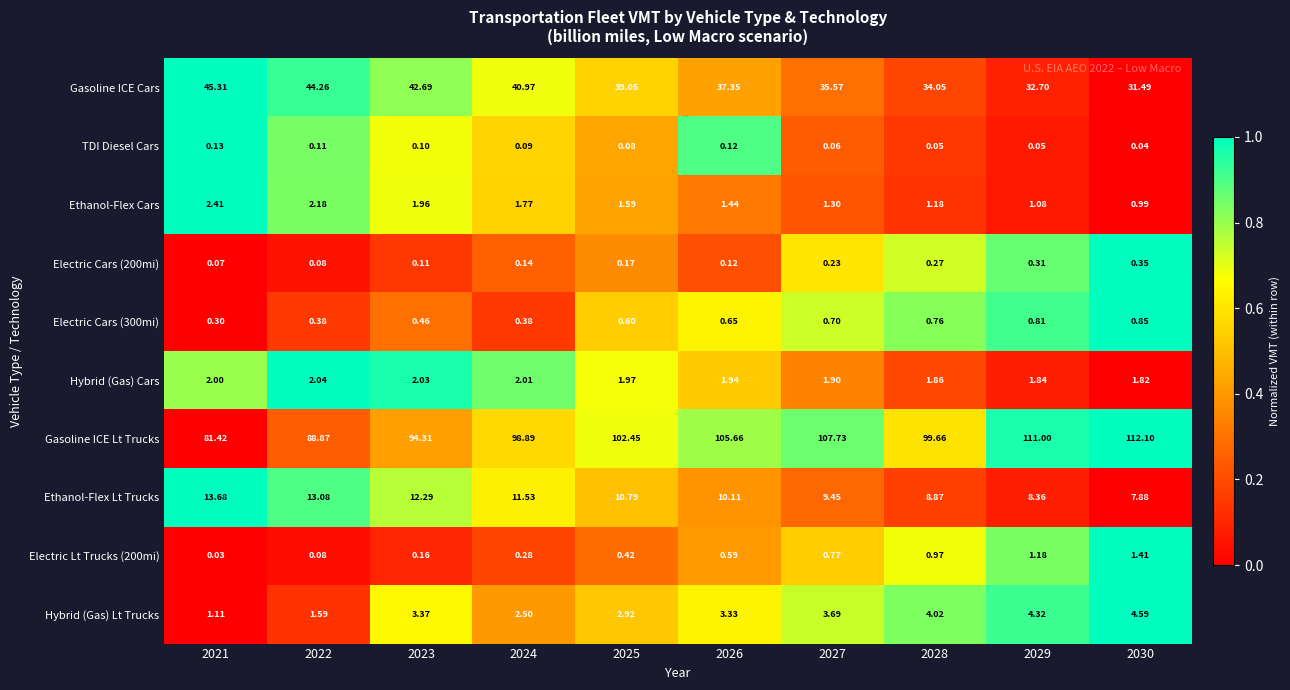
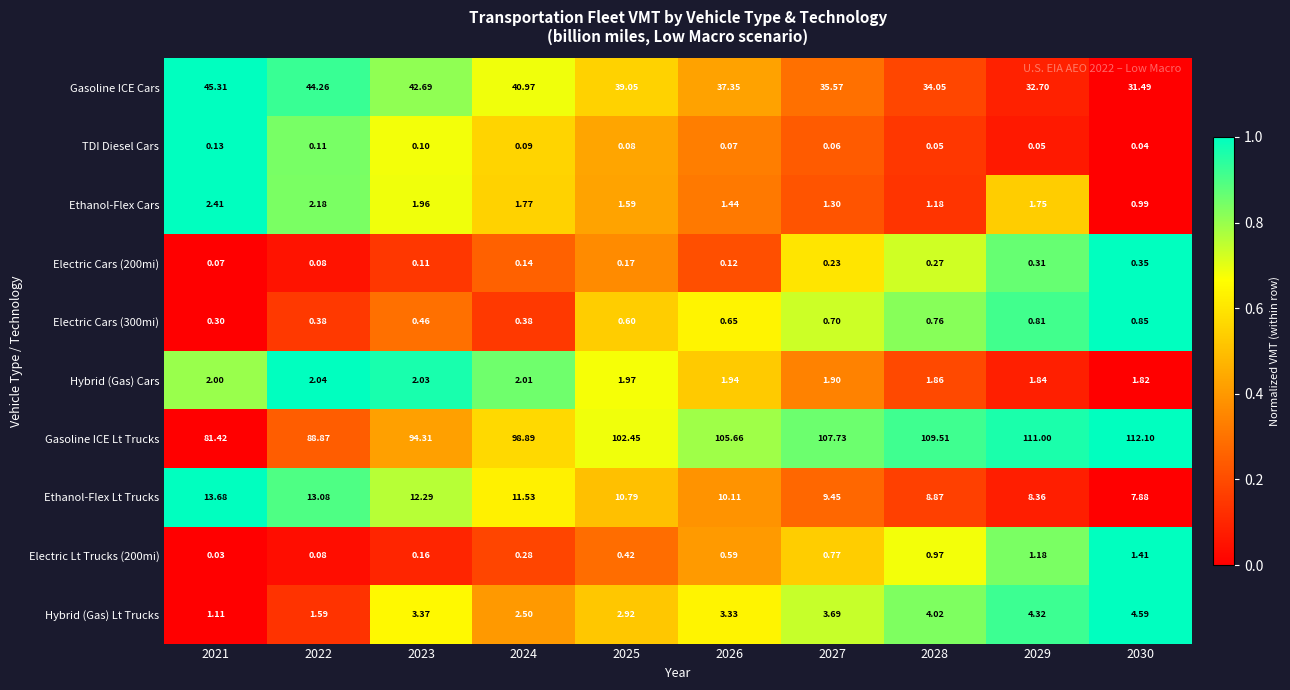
TDI Diesel Cars, 2026: 0.12 -> 0.07
Ethanol-Flex Cars, 2029: 1.08 -> 1.75
Gasoline ICE Lt Trucks, 2028: 99.66 -> 109.51
